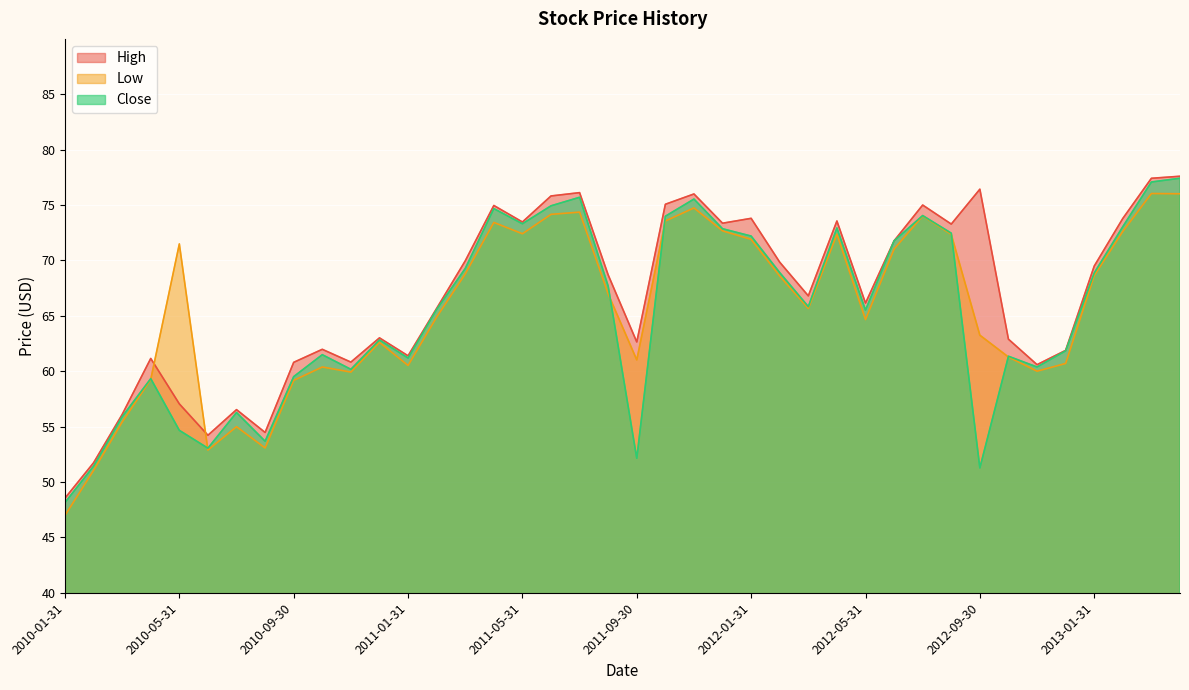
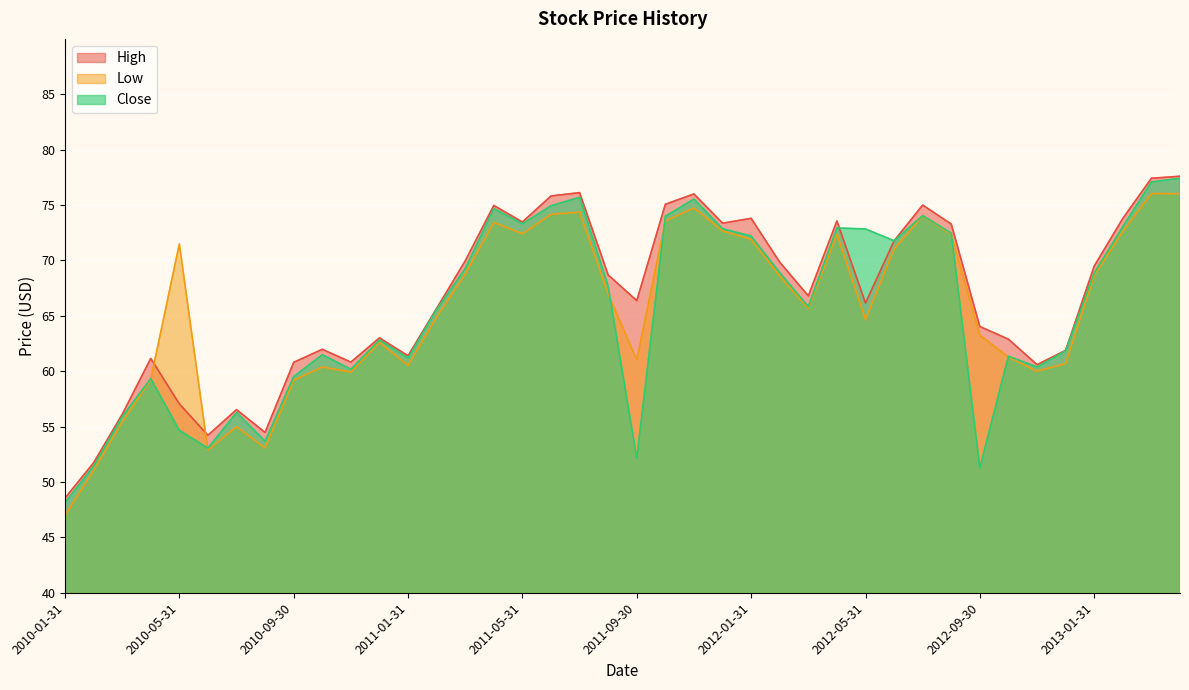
High, 2011-09-30: 62.6 -> 66.4
Close, 2012-05-31: 65.5 -> 72.8
High, 2012-09-30: 76.4 -> 64.0
